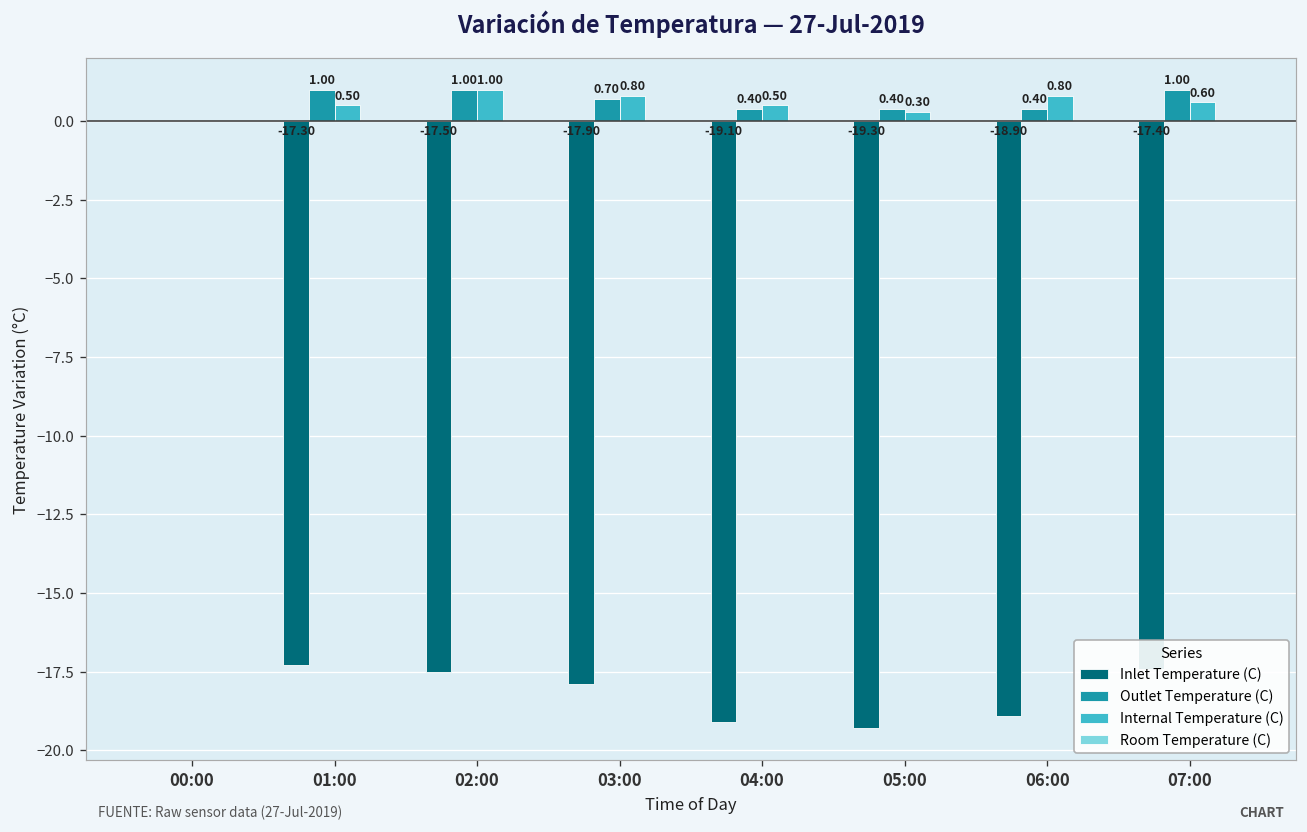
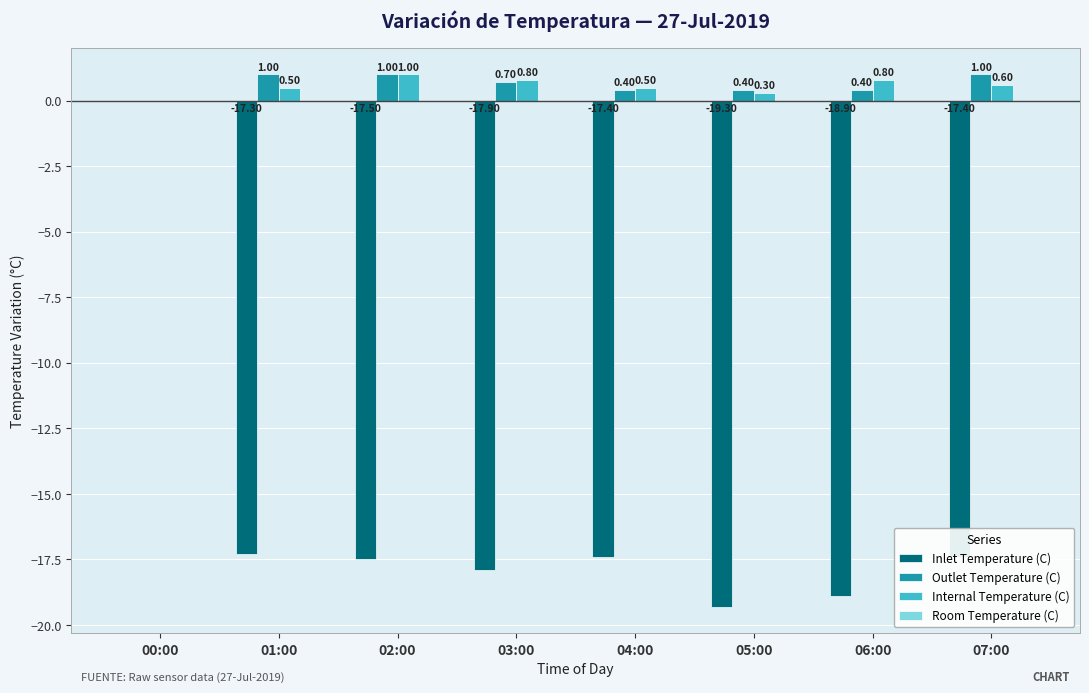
Inlet Temperature (C), 04:00: -19.10 -> -17.40
